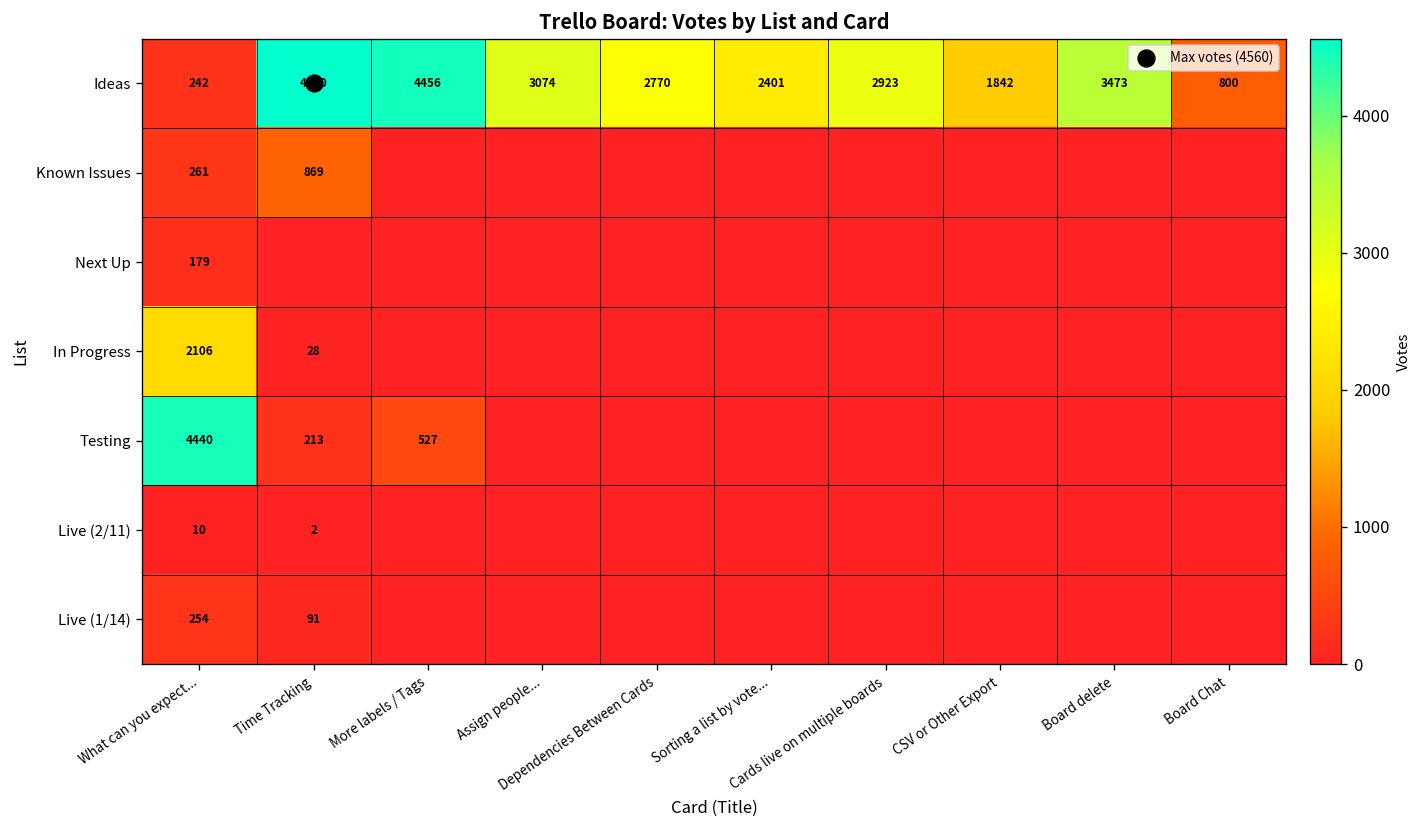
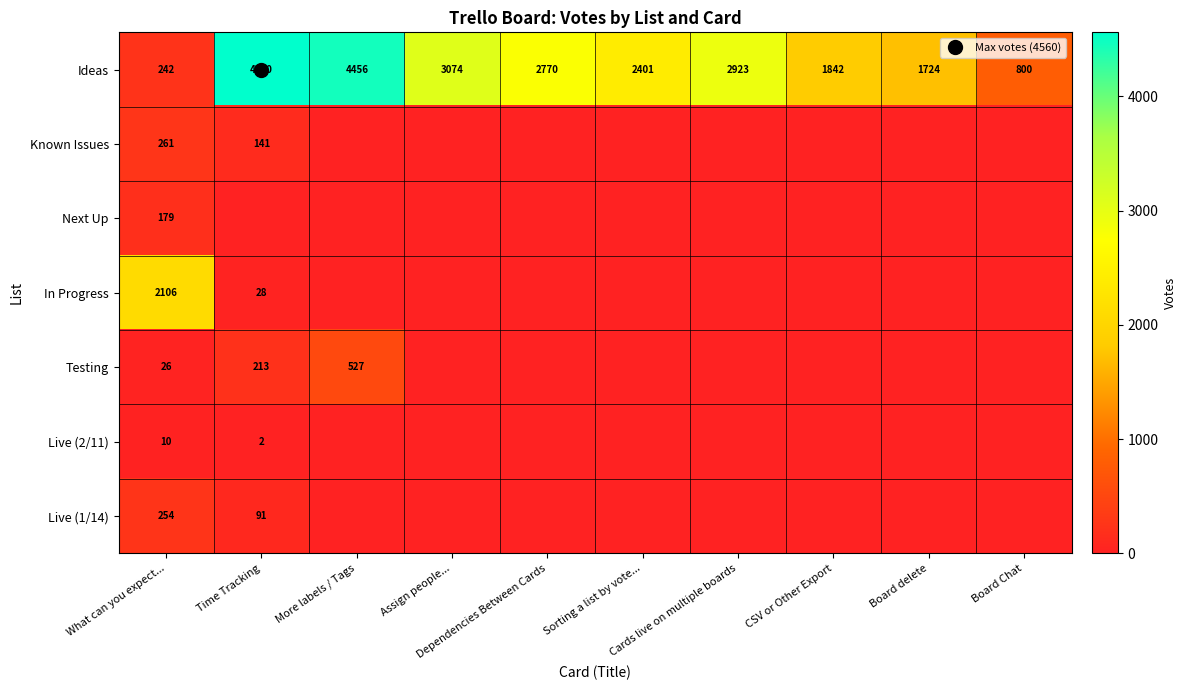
Ideas, Board delete: 3473 -> 1724
Known Issues, Time Tracking: 869 -> 141
Testing, What can you expect...: 4440 -> 26
